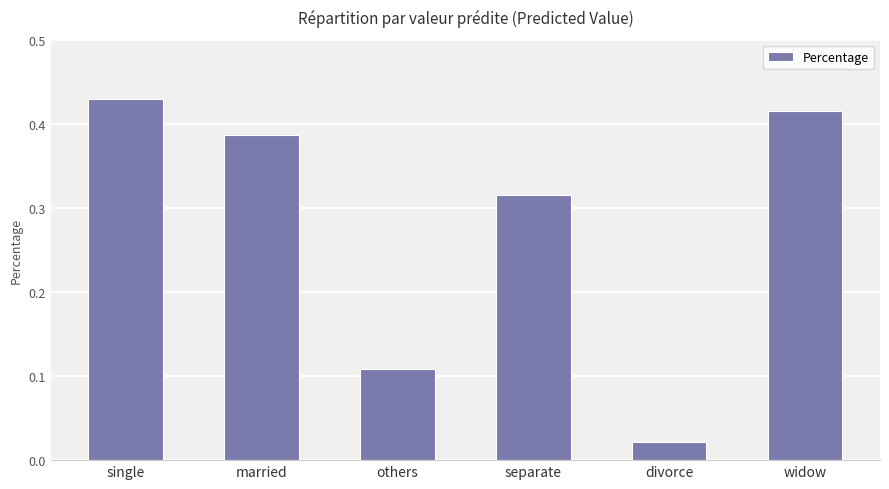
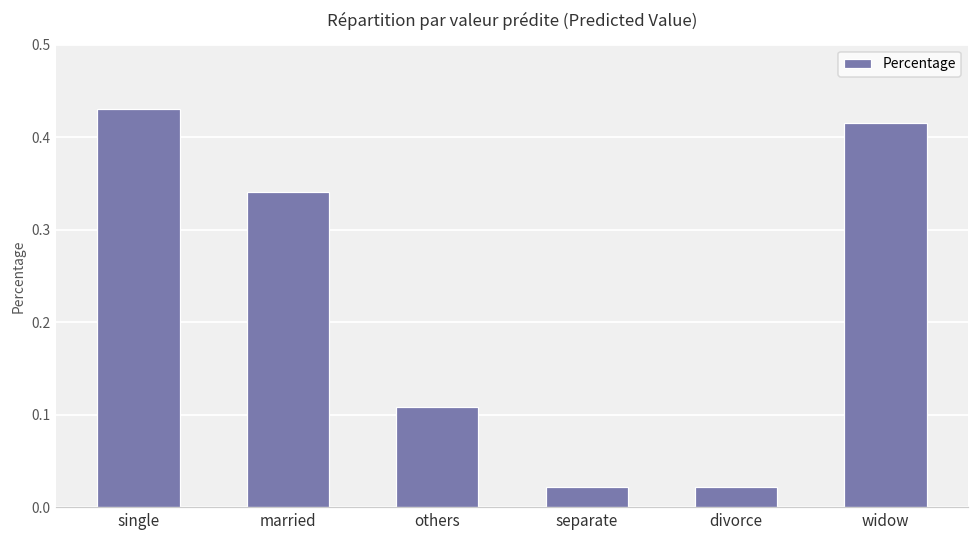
married: 0.39 -> 0.34
separate: 0.32 -> 0.02
